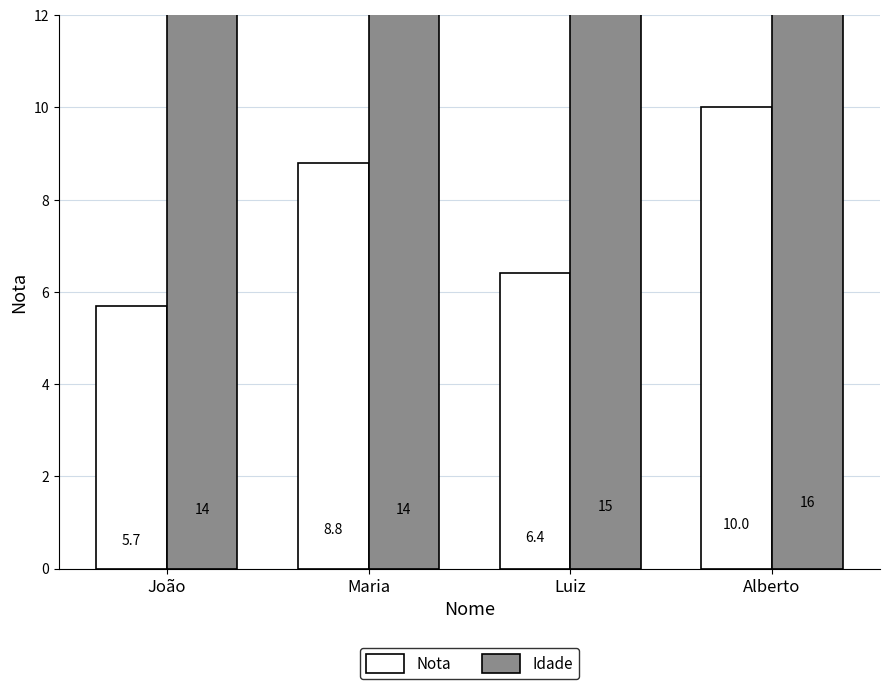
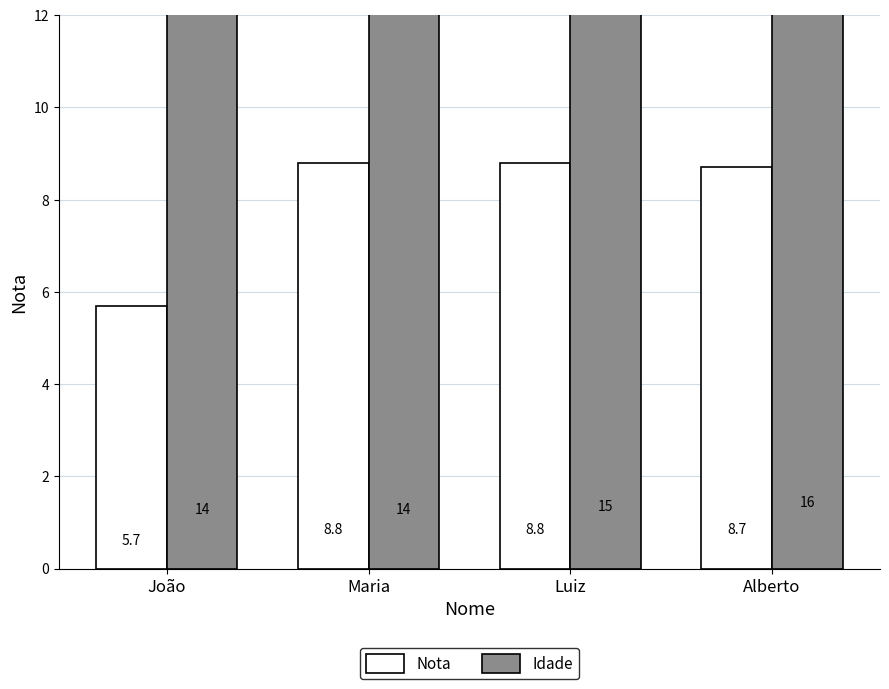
Nota, Luiz: 6.4 -> 8.8
Nota, Alberto: 10.0 -> 8.7
